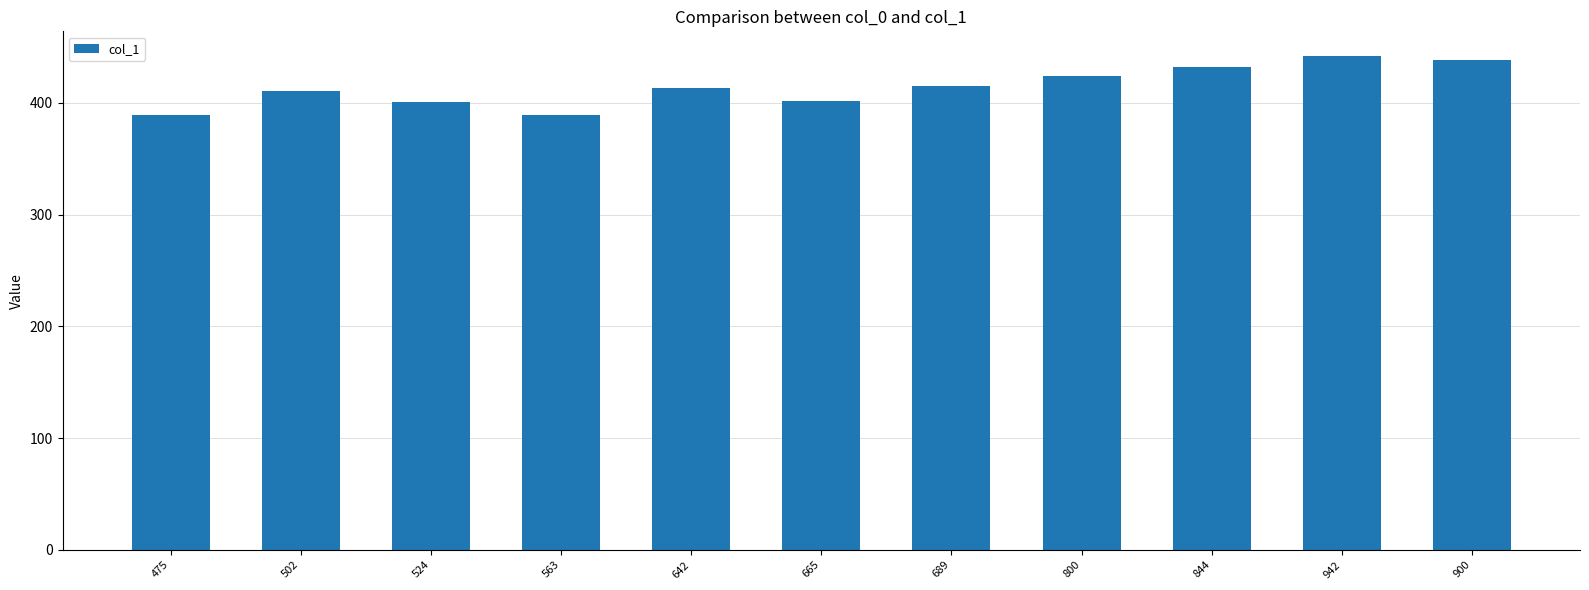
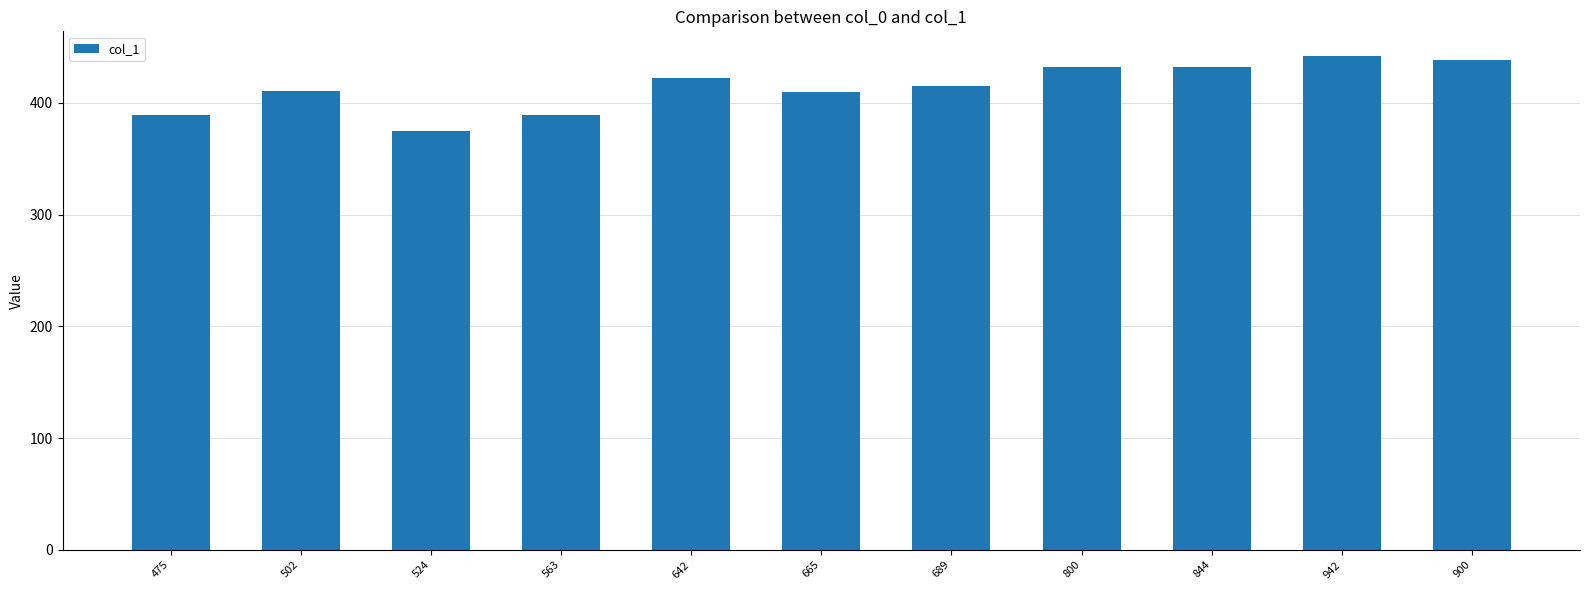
524: 401 -> 375
642: 413 -> 422
665: 402 -> 410
800: 424 -> 432
